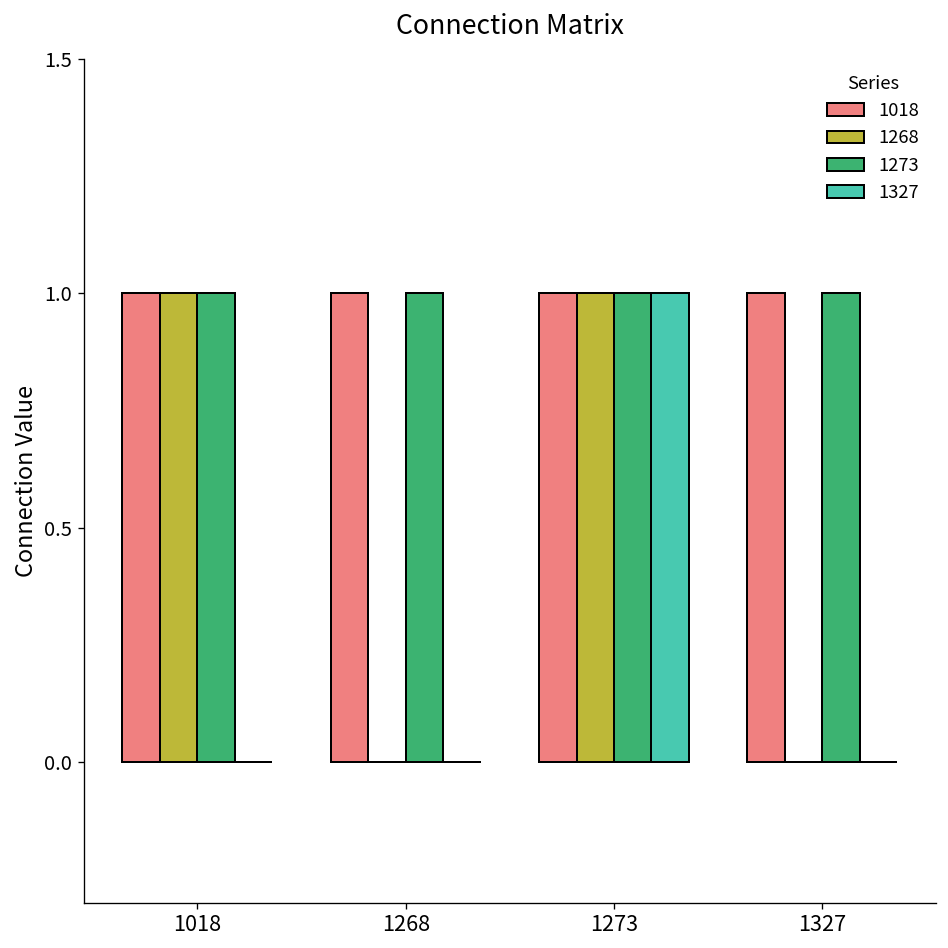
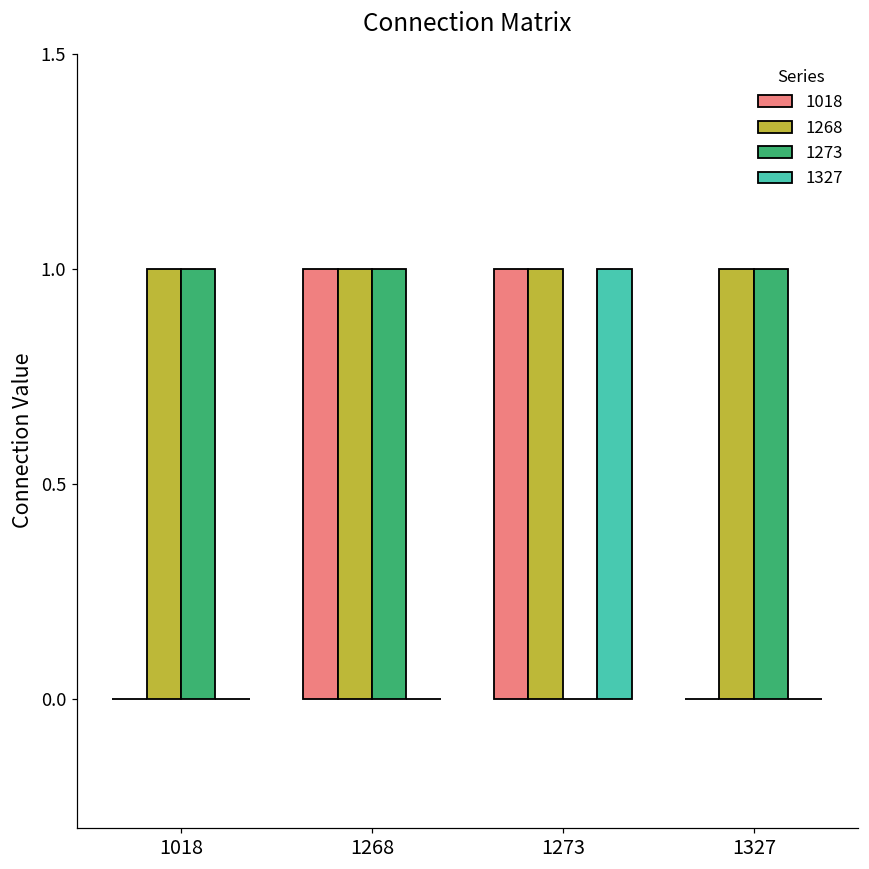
1018, 1018: 1 -> 0
1268, 1268: 0 -> 1
1273, 1273: 1 -> 0
1018, 1327: 1 -> 0
1268, 1327: 0 -> 1
